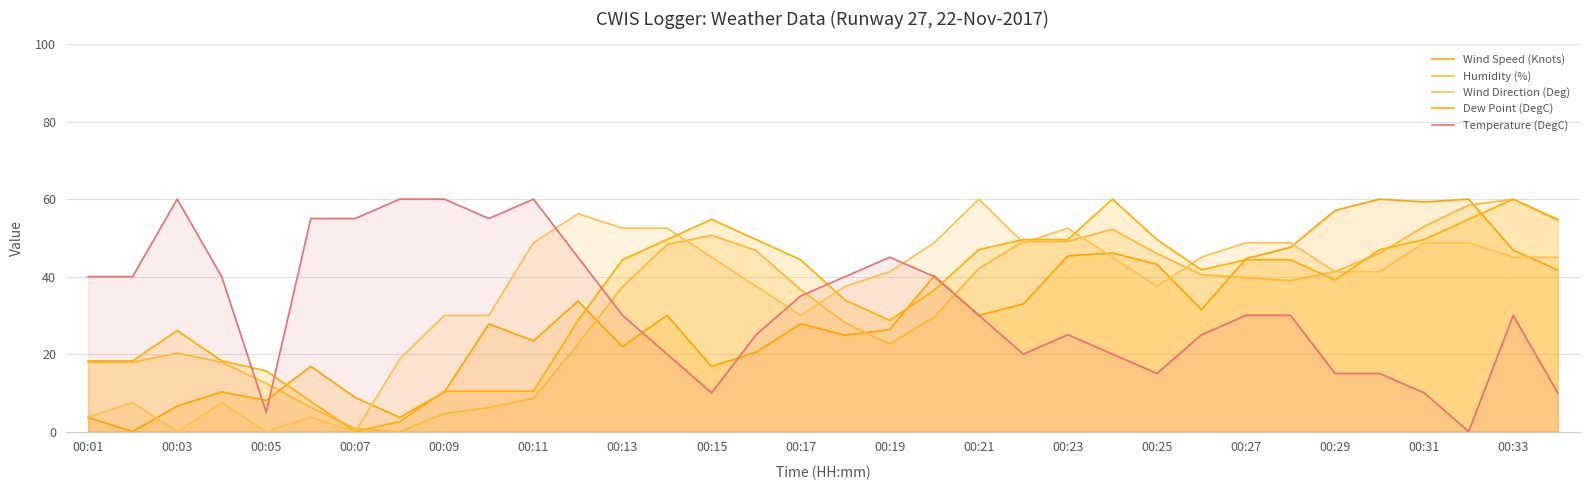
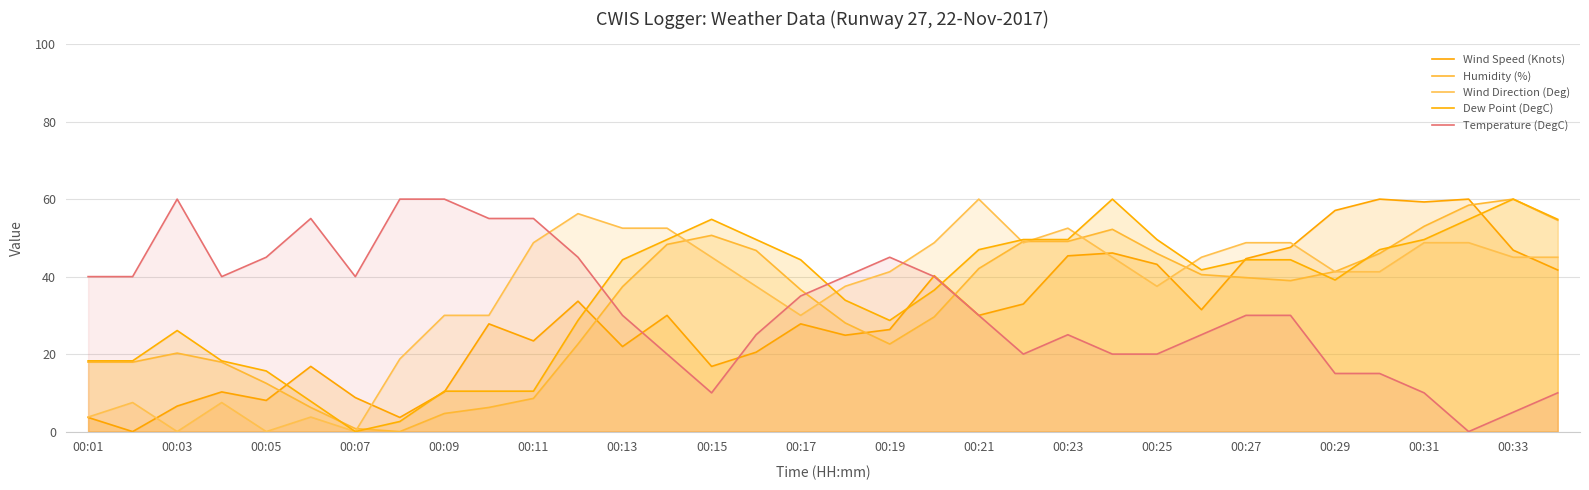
Temperature (DegC), 00:05: 5 -> 45
Temperature (DegC), 00:07: 55 -> 40
Temperature (DegC), 00:11: 60 -> 55
Temperature (DegC), 00:25: 15 -> 20
Temperature (DegC), 00:33: 30 -> 5
